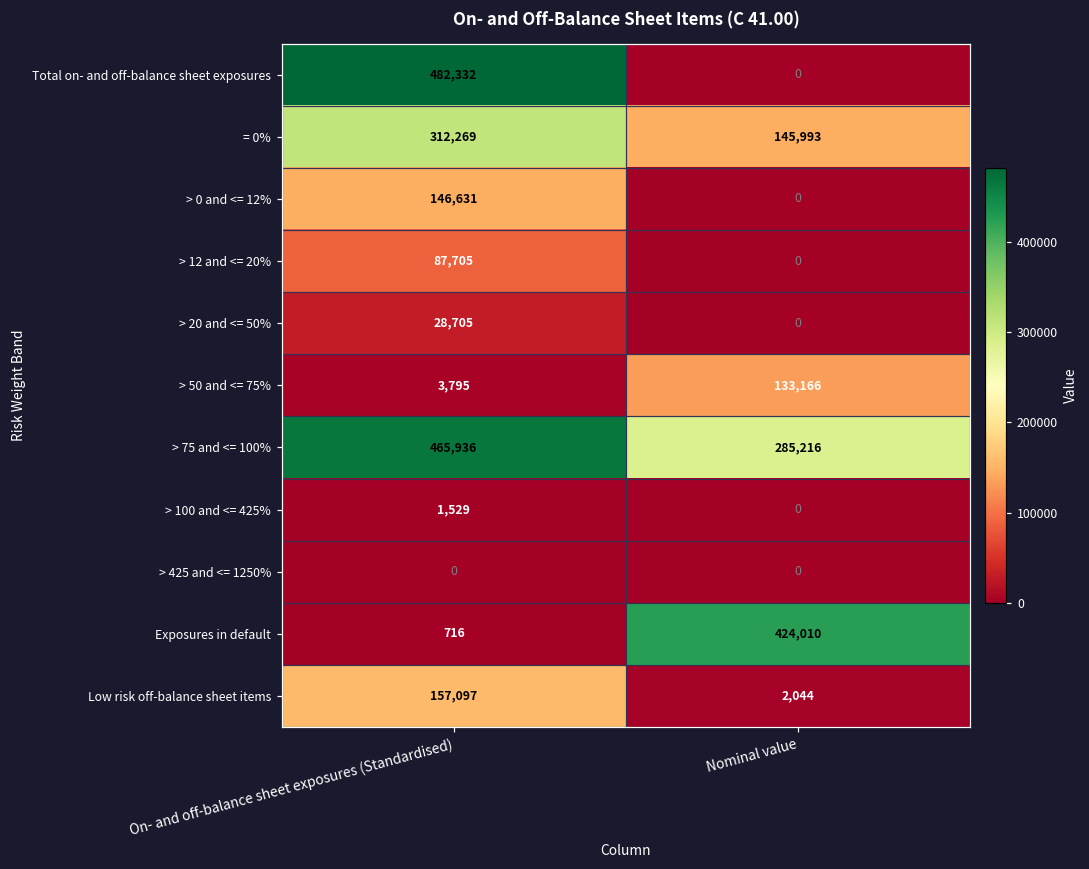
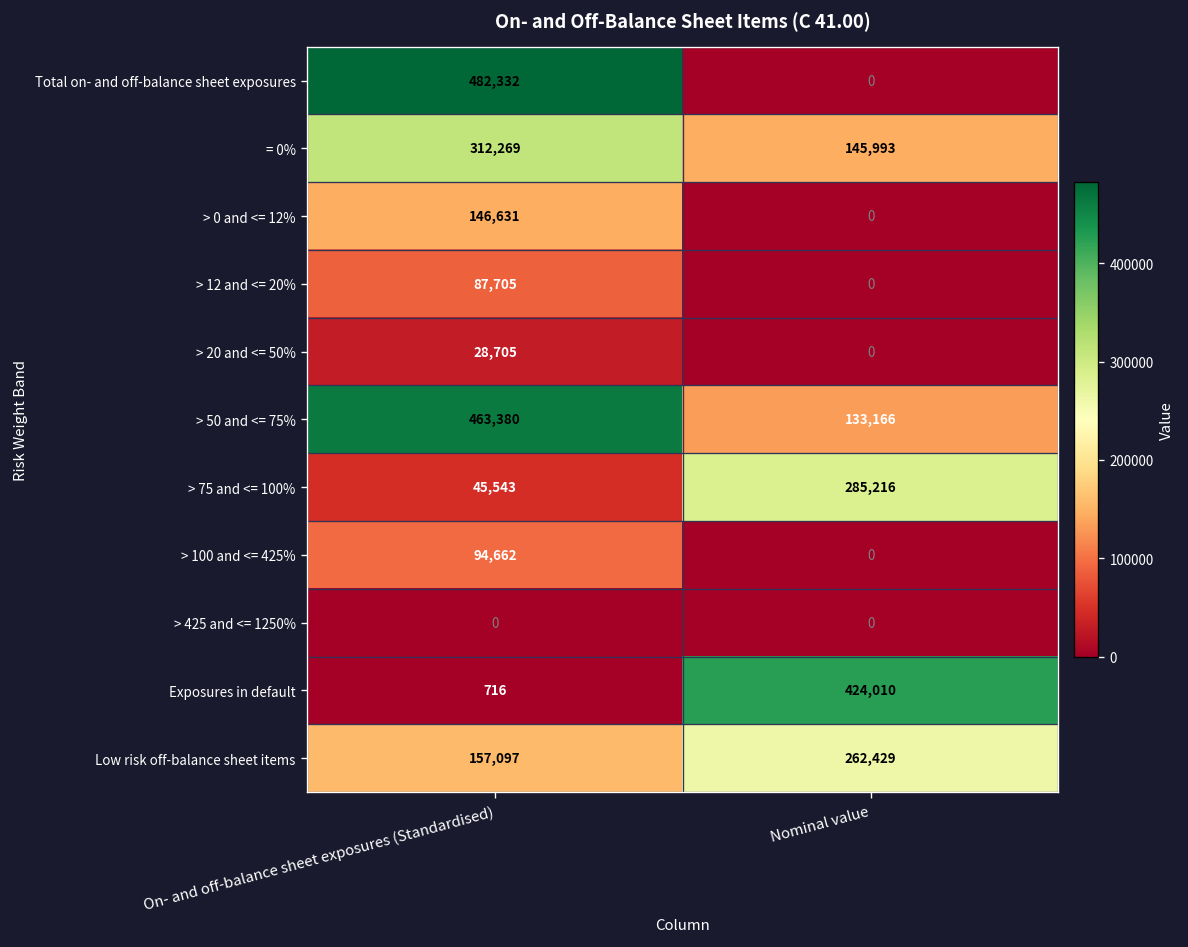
> 50 and <= 75%, On- and off-balance sheet exposures (Standardised): 3,795 -> 463,380
> 75 and <= 100%, On- and off-balance sheet exposures (Standardised): 465,936 -> 45,543
> 100 and <= 425%, On- and off-balance sheet exposures (Standardised): 1,529 -> 94,662
Low risk off-balance sheet items, Nominal value: 2,044 -> 262,429
